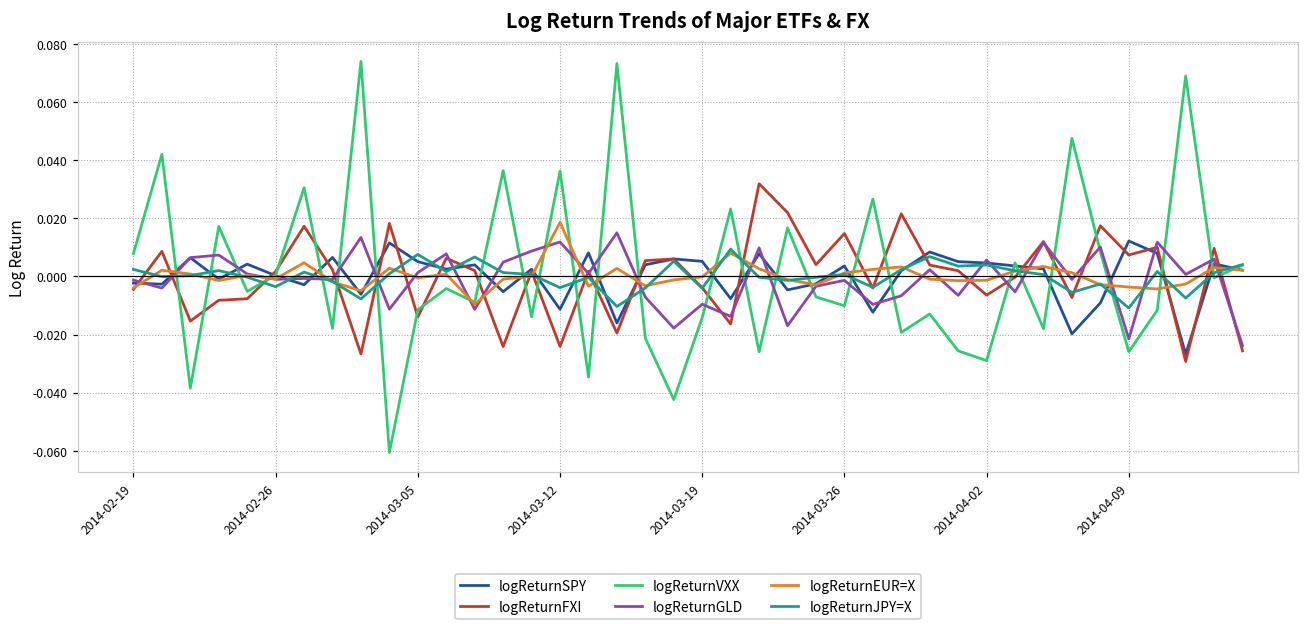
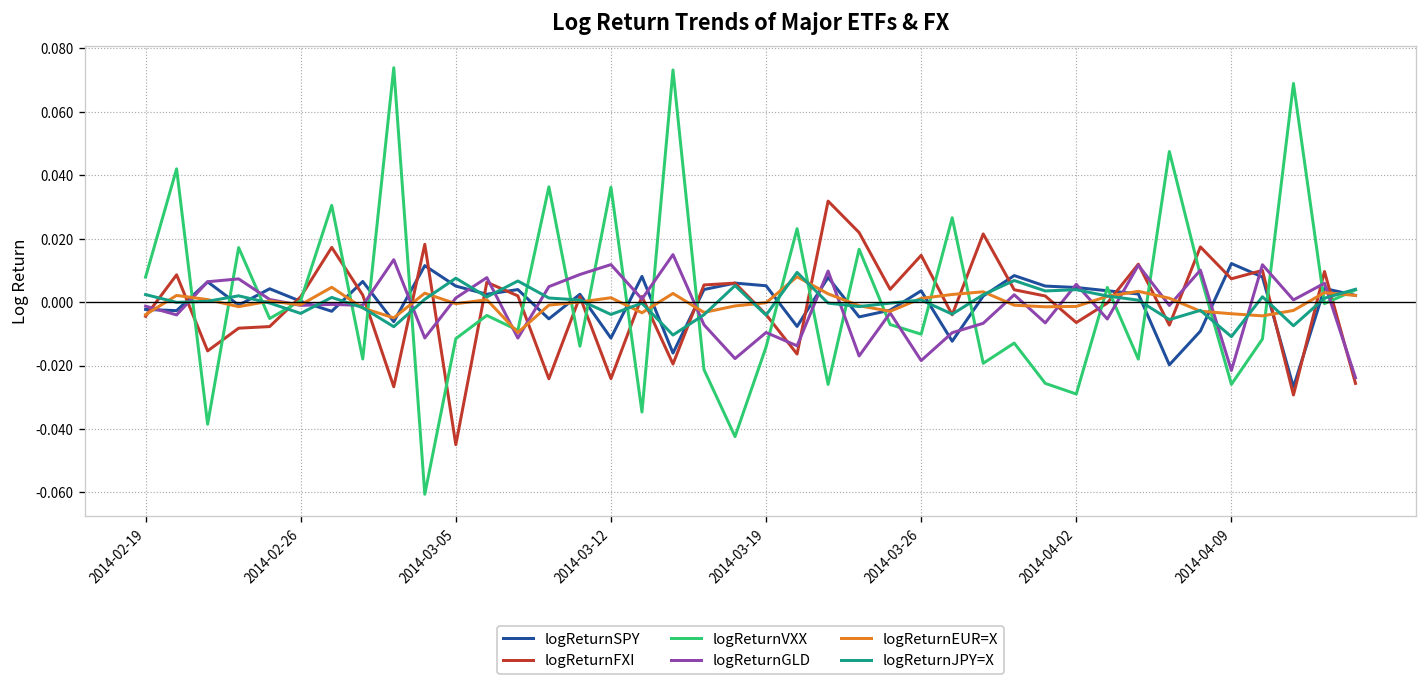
logReturnFXI, 2014-03-05: -0.014 -> -0.045
logReturnEUR=X, 2014-03-12: 0.019 -> 0.001
logReturnGLD, 2014-03-26: -0.001 -> -0.018
